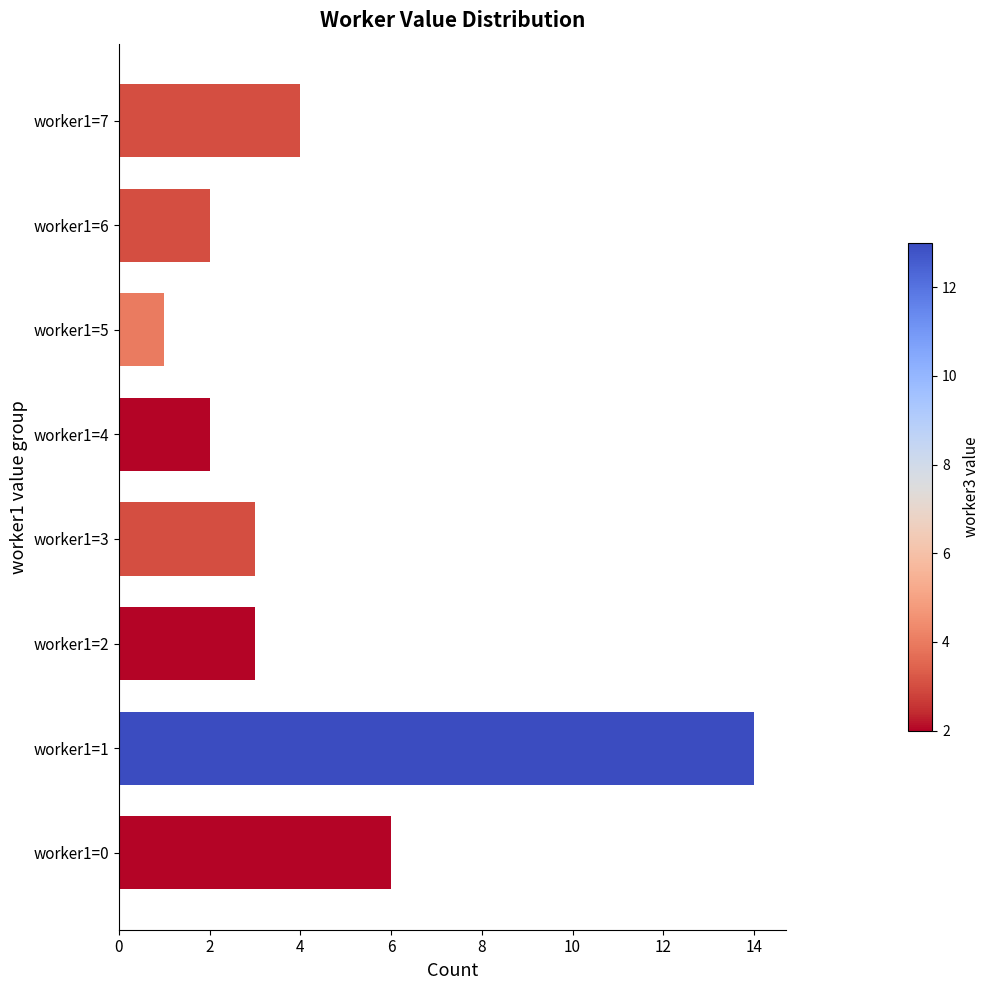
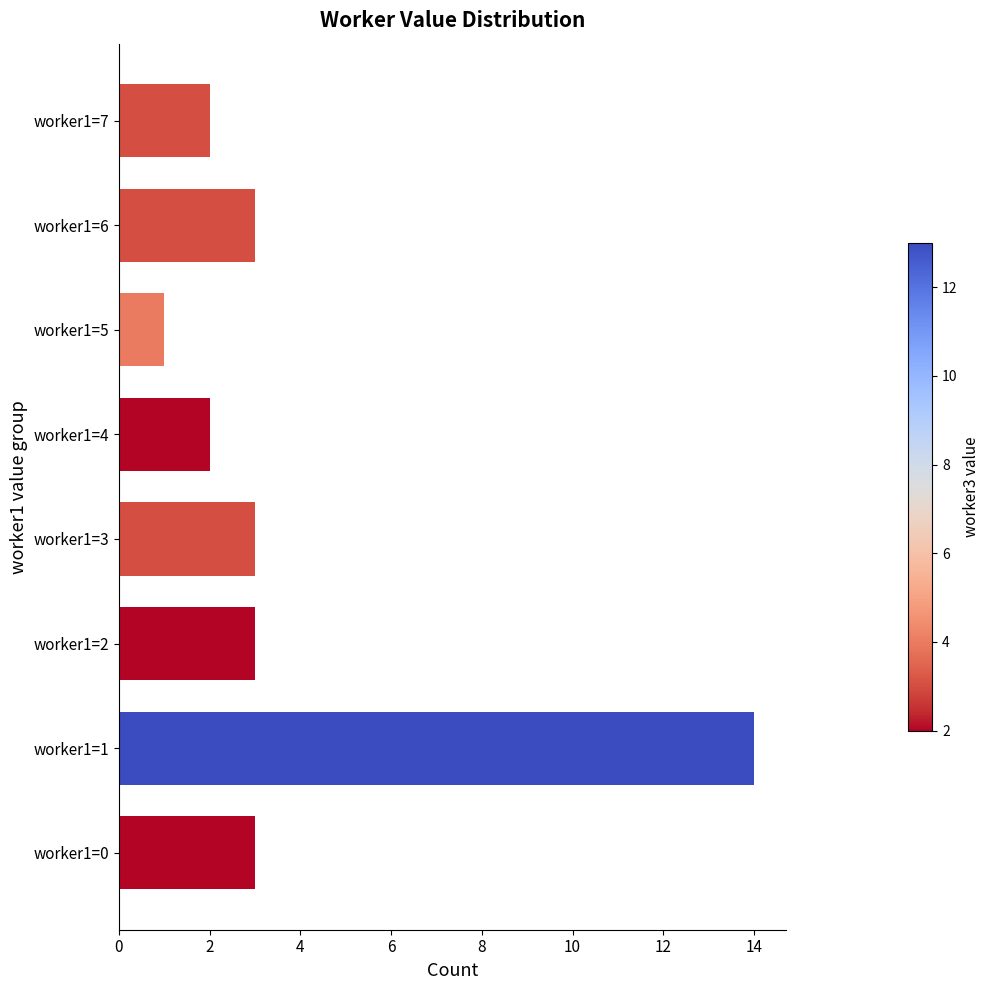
worker1=7: 4 -> 2
worker1=6: 2 -> 3
worker1=0: 6 -> 3
